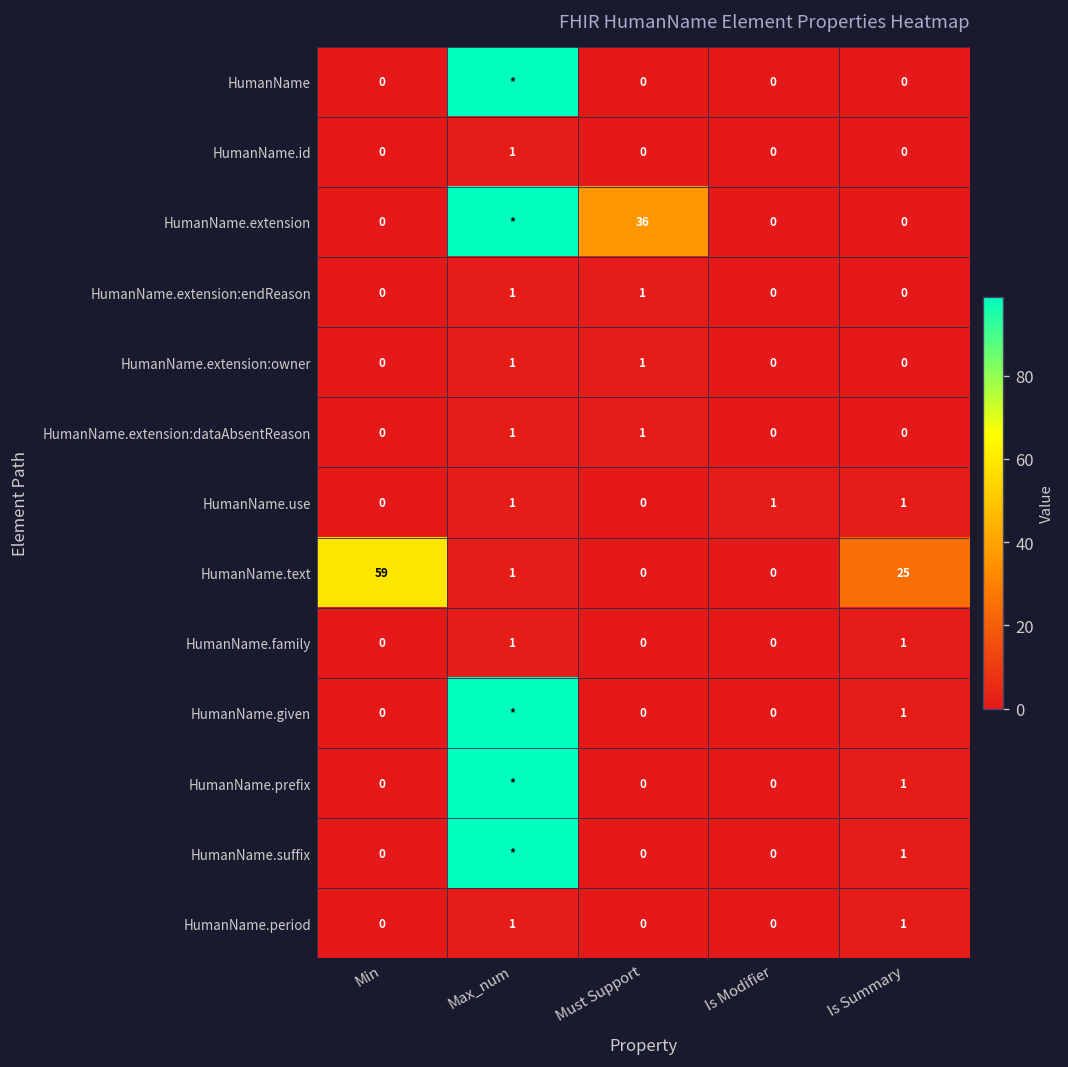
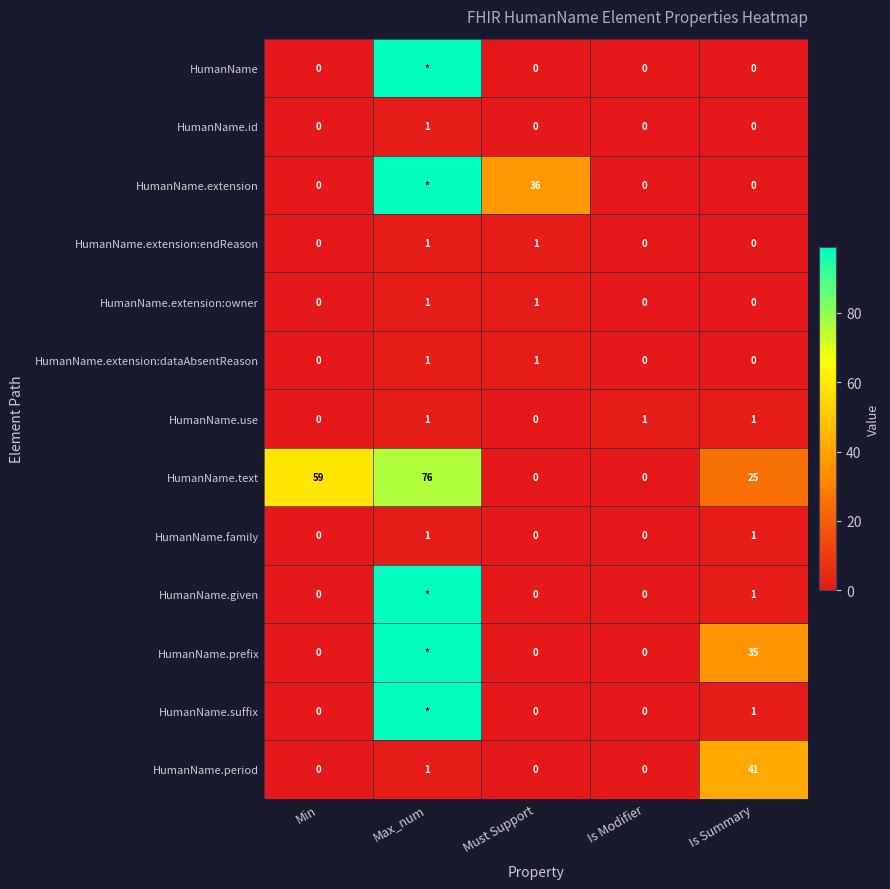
HumanName.text, Max_num: 1 -> 76
HumanName.prefix, Is Summary: 1 -> 35
HumanName.period, Is Summary: 1 -> 41
